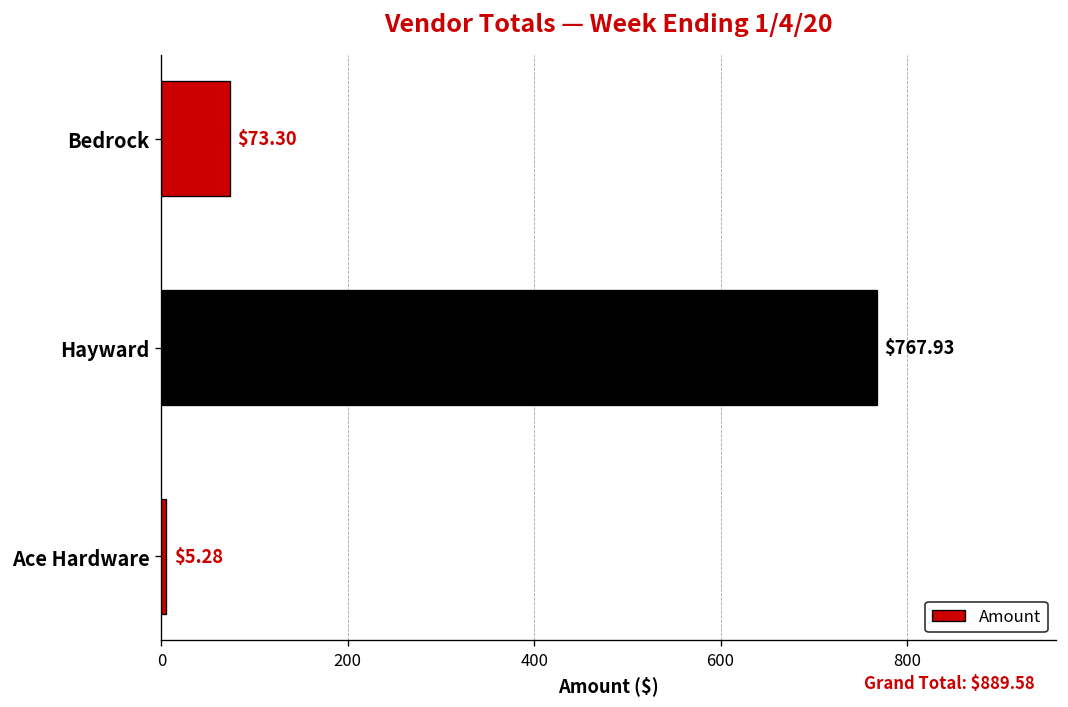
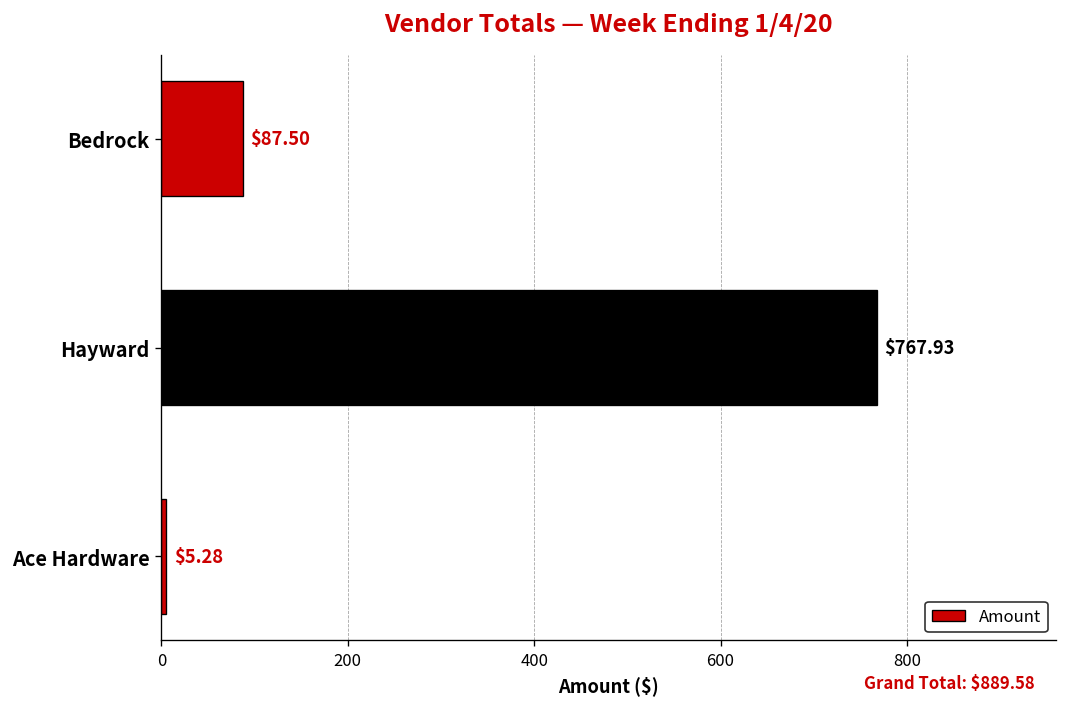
Bedrock: $73.30 -> $87.50
